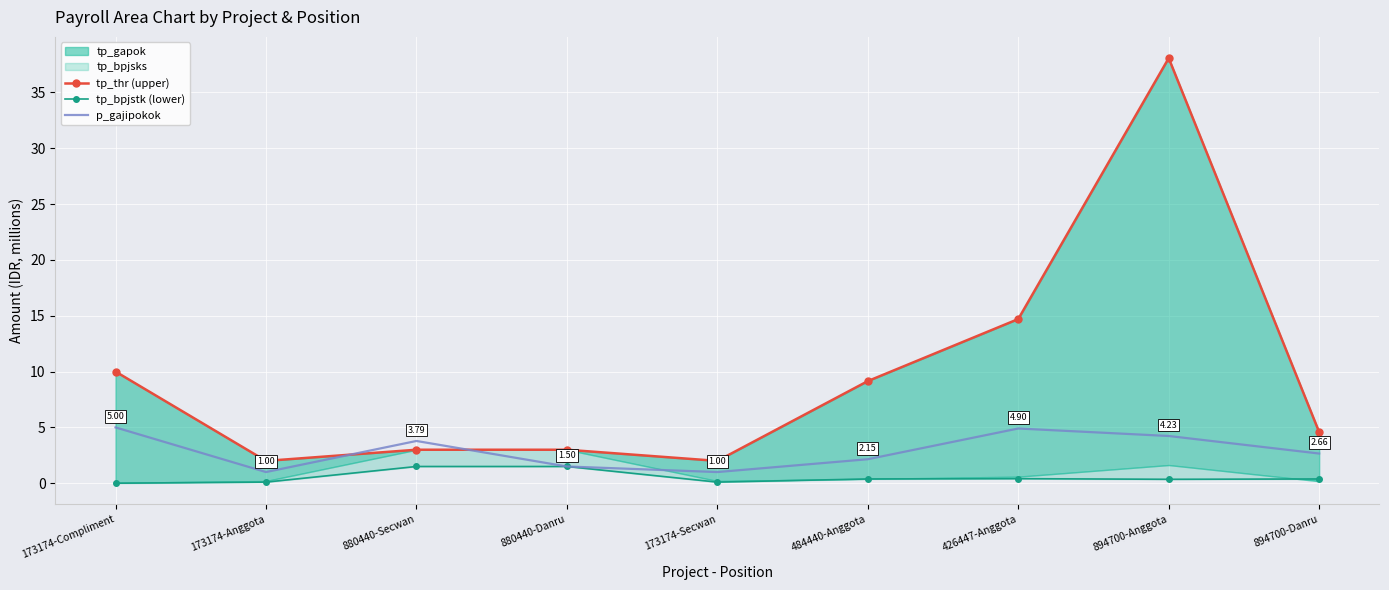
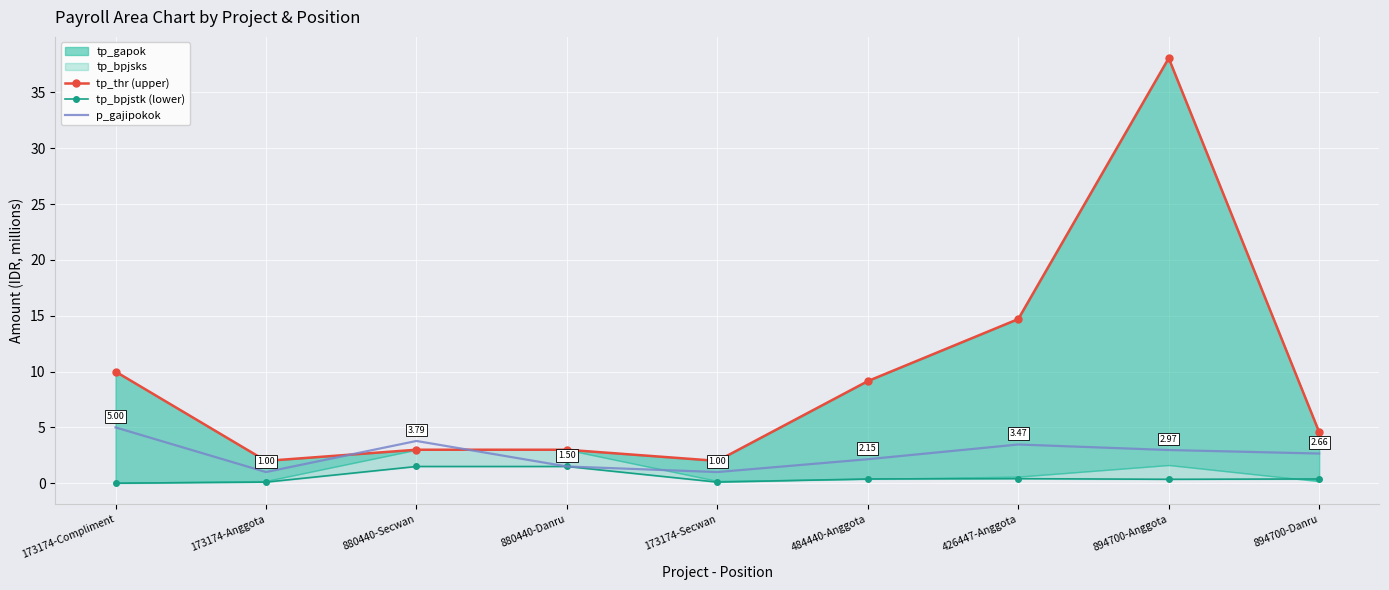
p_gajipokok, 426447-Anggota: 4.90 -> 3.47
p_gajipokok, 894700-Anggota: 4.23 -> 2.97
